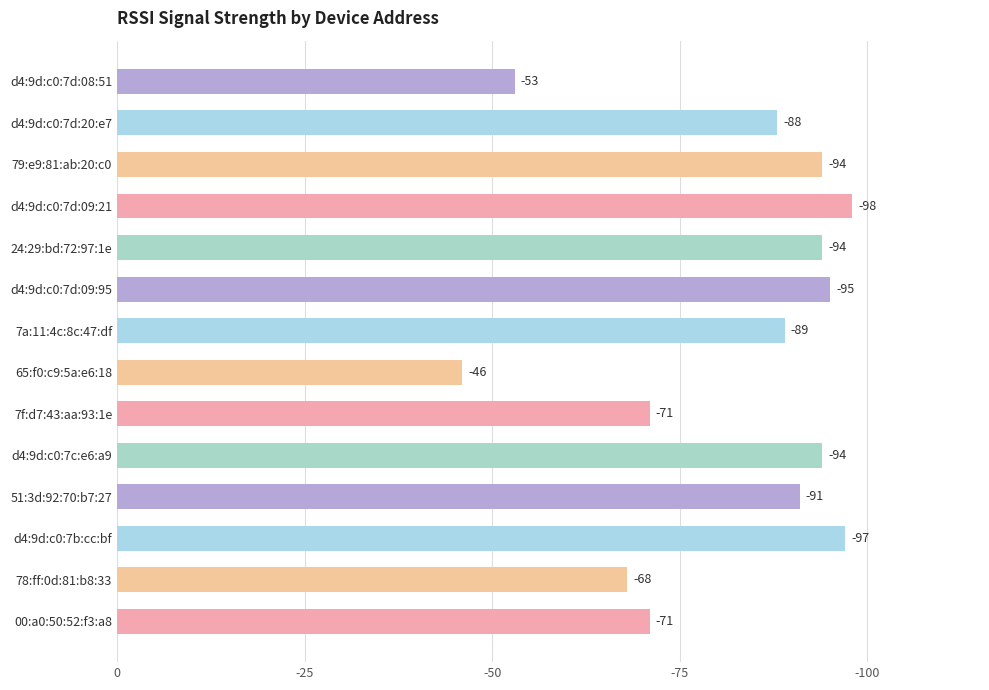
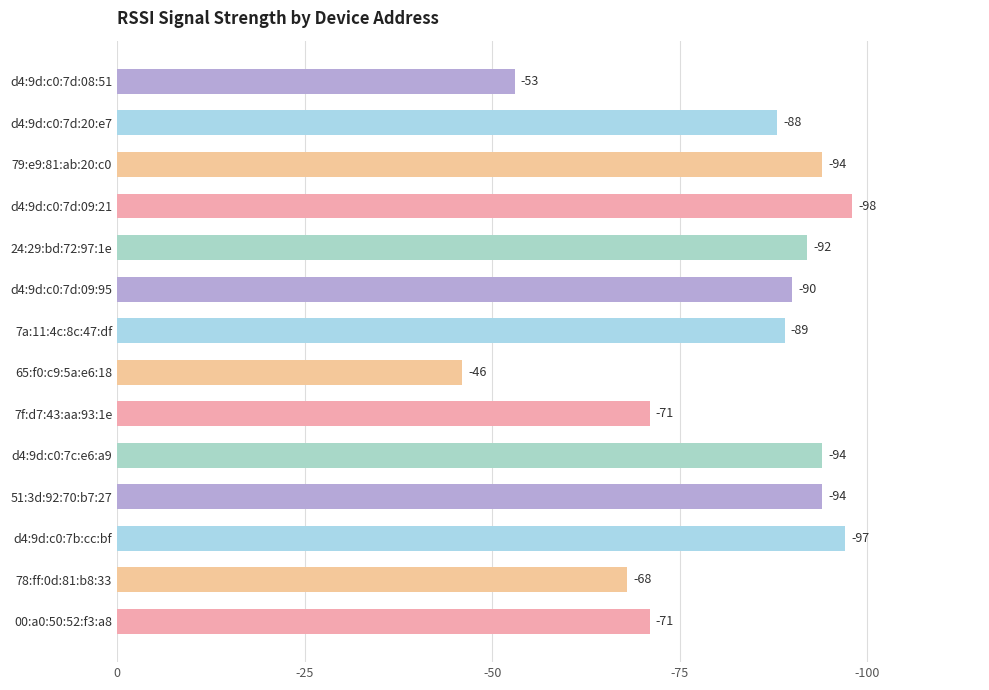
24:29:bd:72:97:1e: -94 -> -92
d4:9d:c0:7d:09:95: -95 -> -90
51:3d:92:70:b7:27: -91 -> -94
